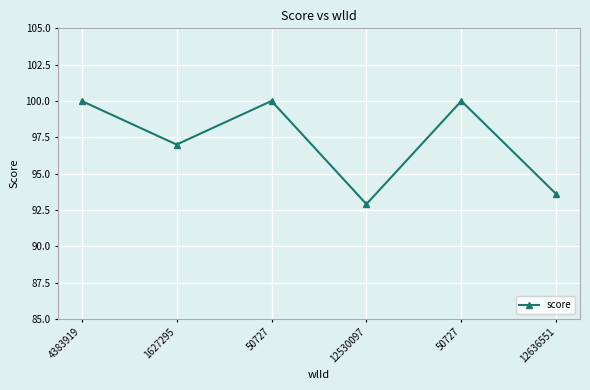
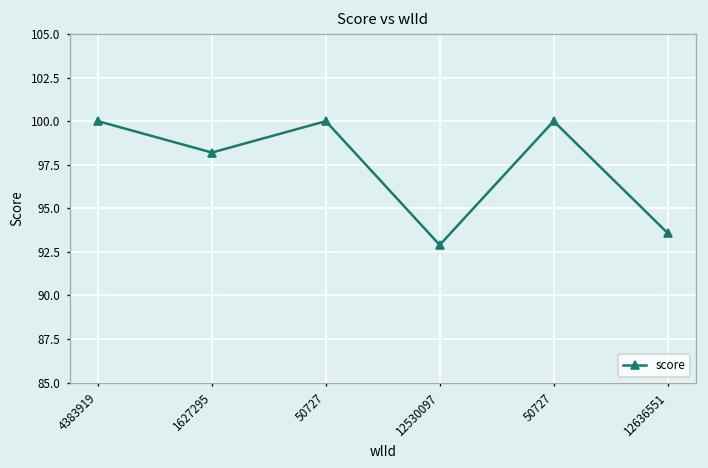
1627295: 97.0 -> 98.2
